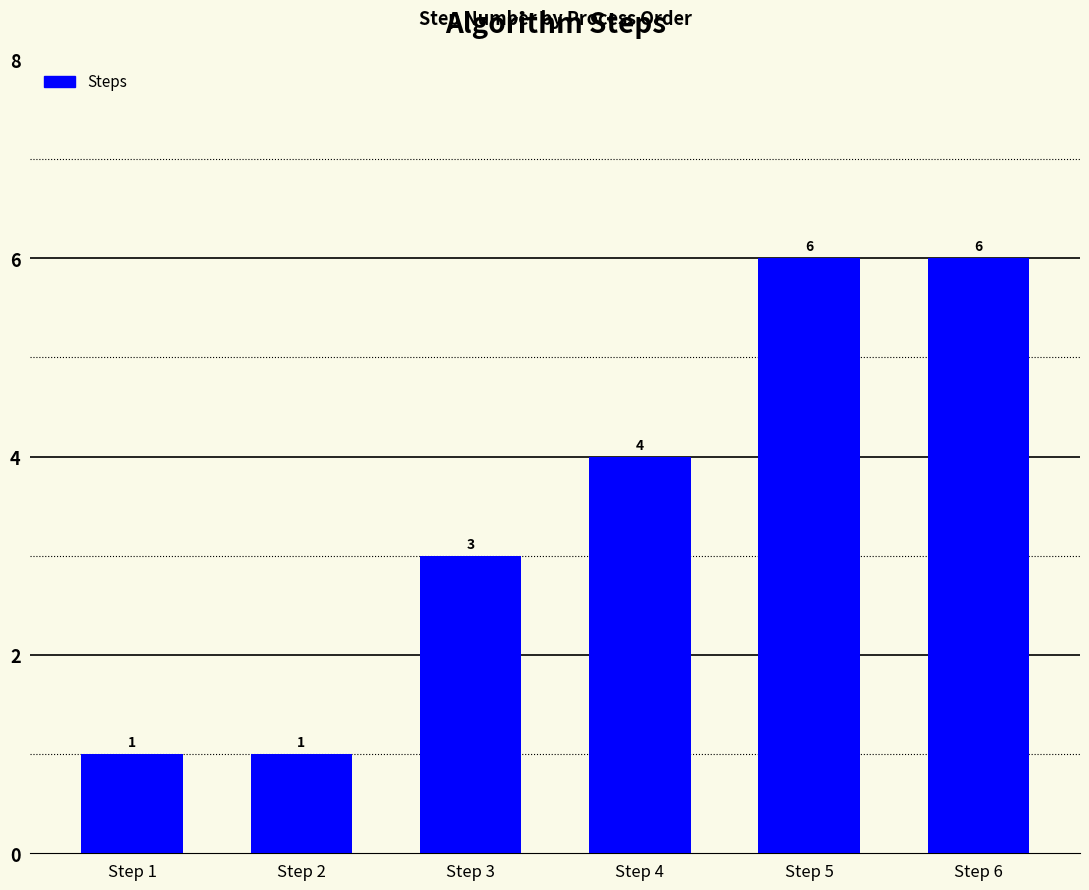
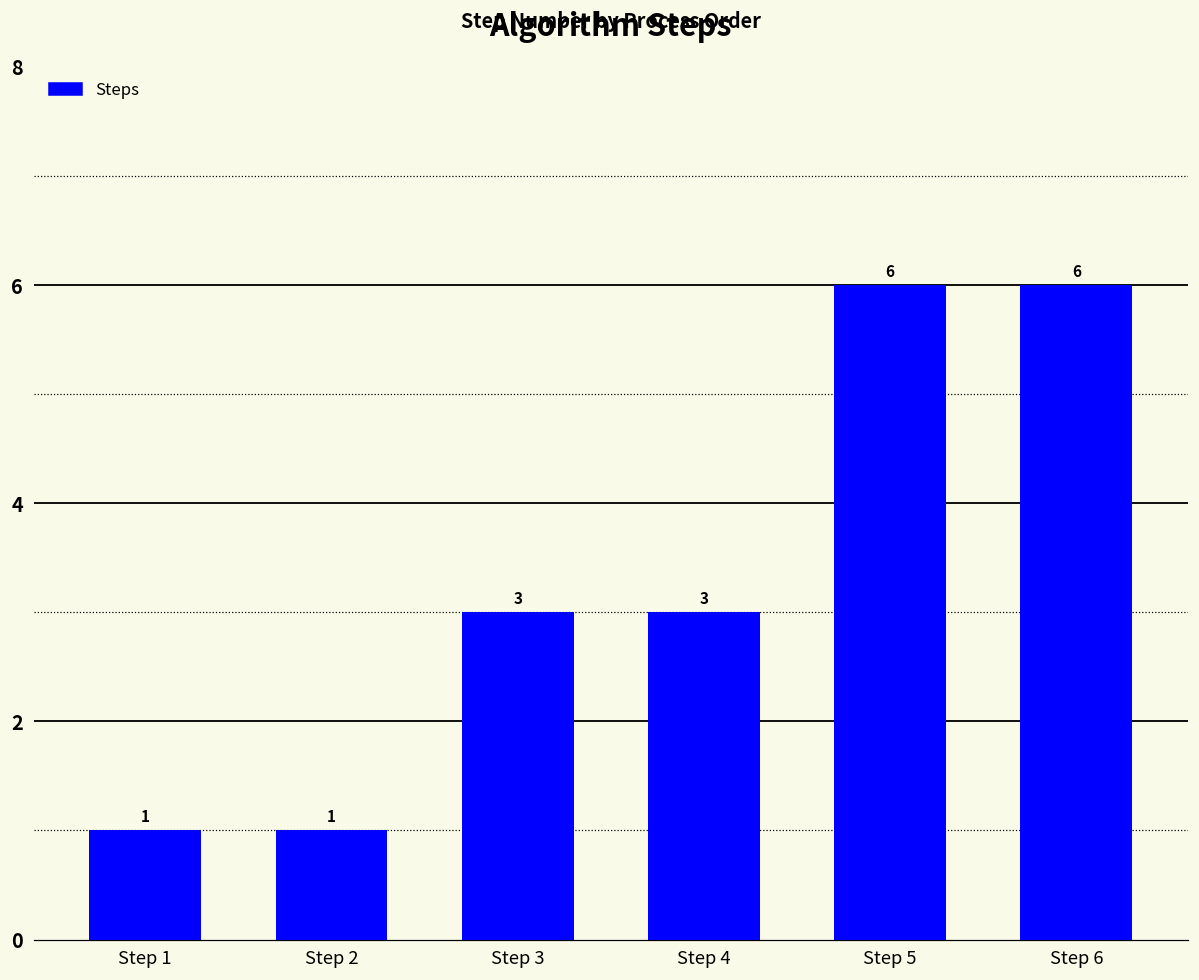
Step 4: 4 -> 3
